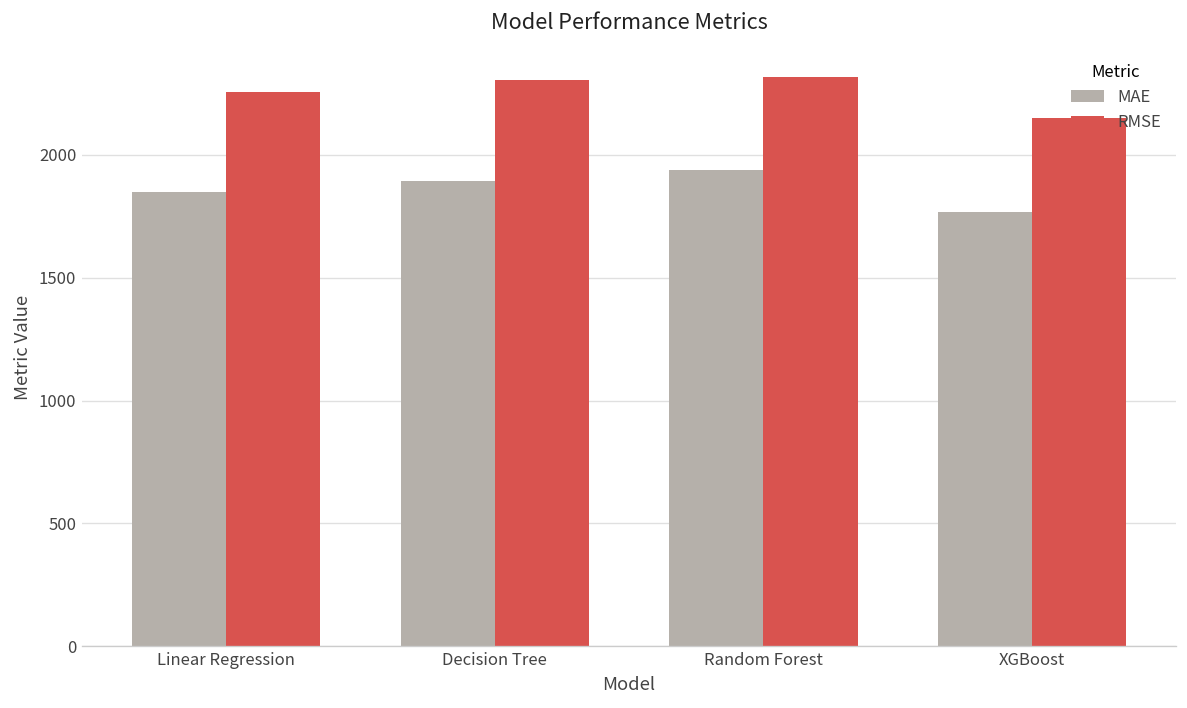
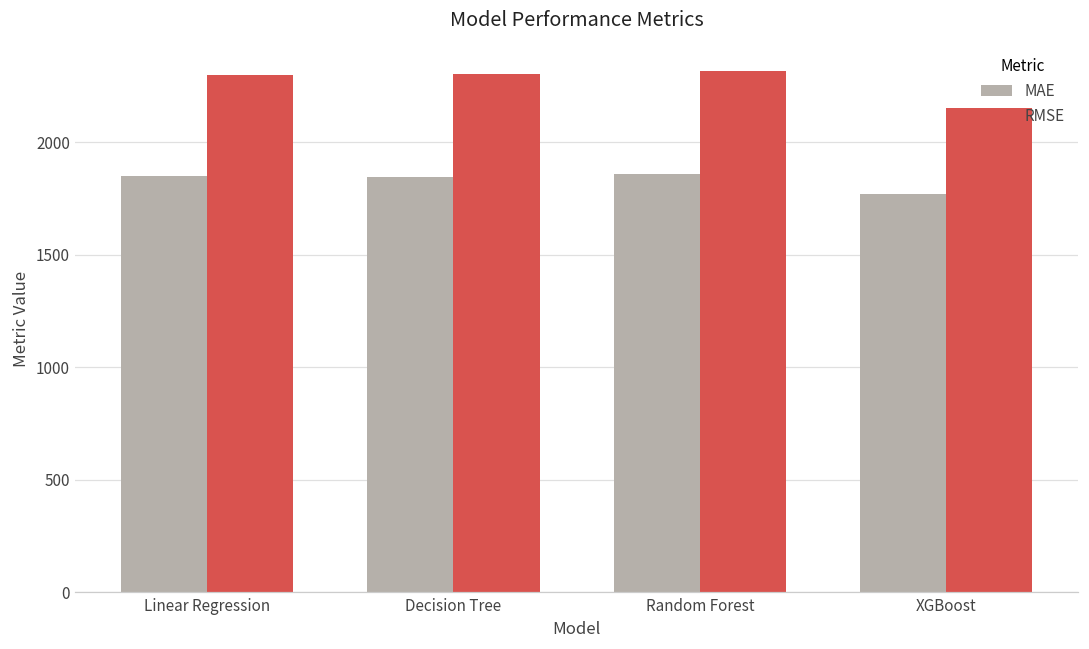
RMSE, Linear Regression: 2250 -> 2300
MAE, Decision Tree: 1890 -> 1850
MAE, Random Forest: 1940 -> 1860
